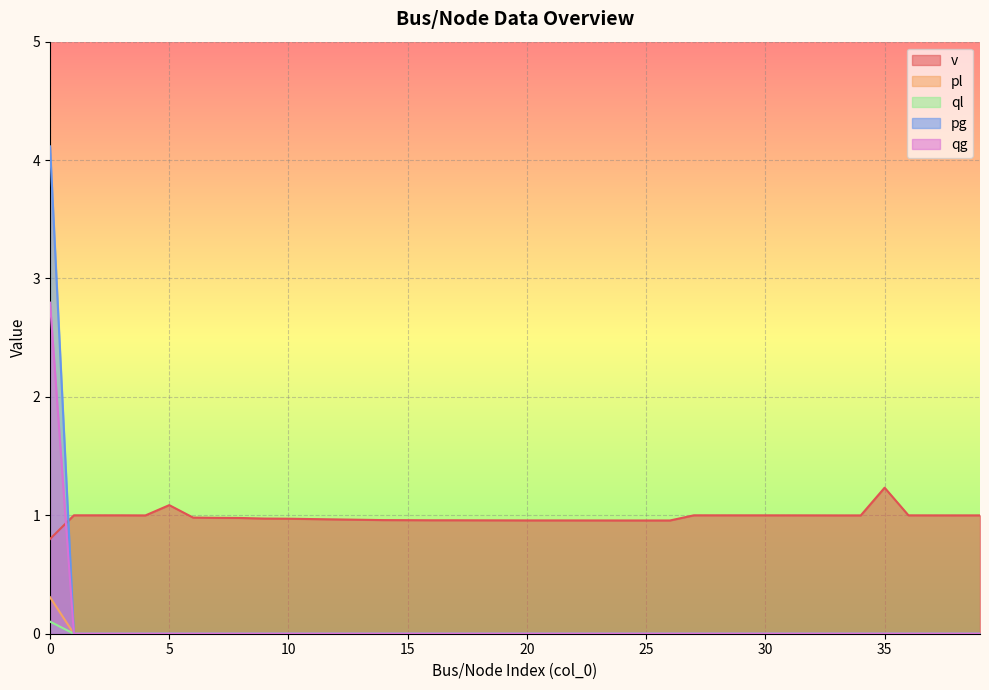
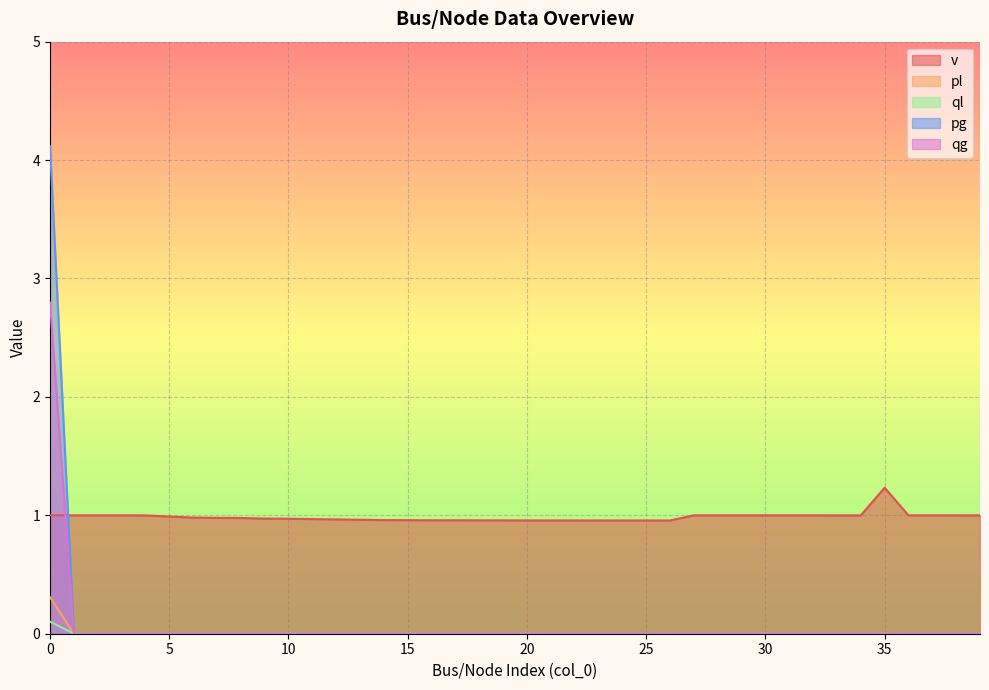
v, 0: 0.8 -> 1.0
v, 5: 1.09 -> 0.99
